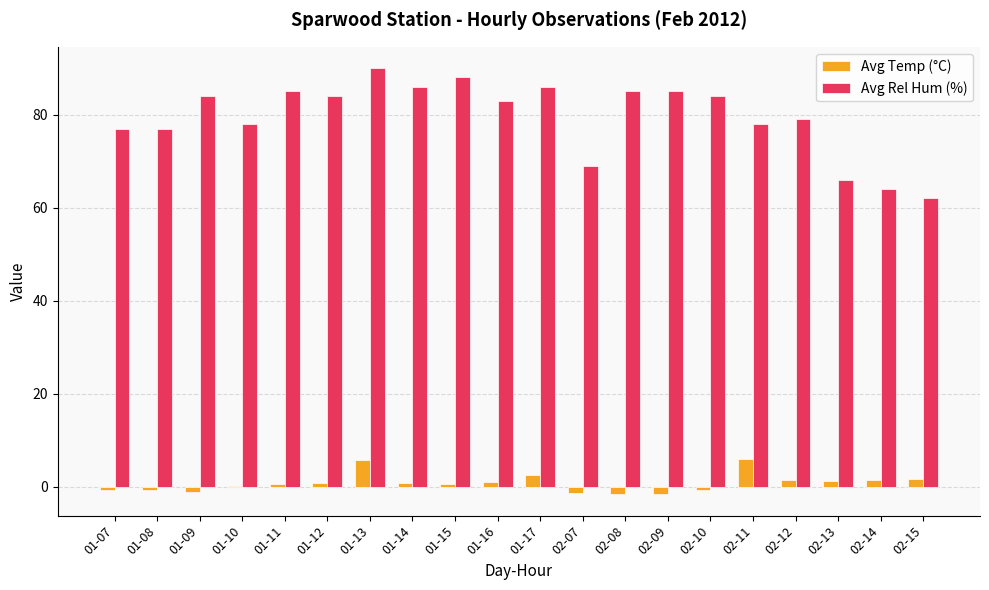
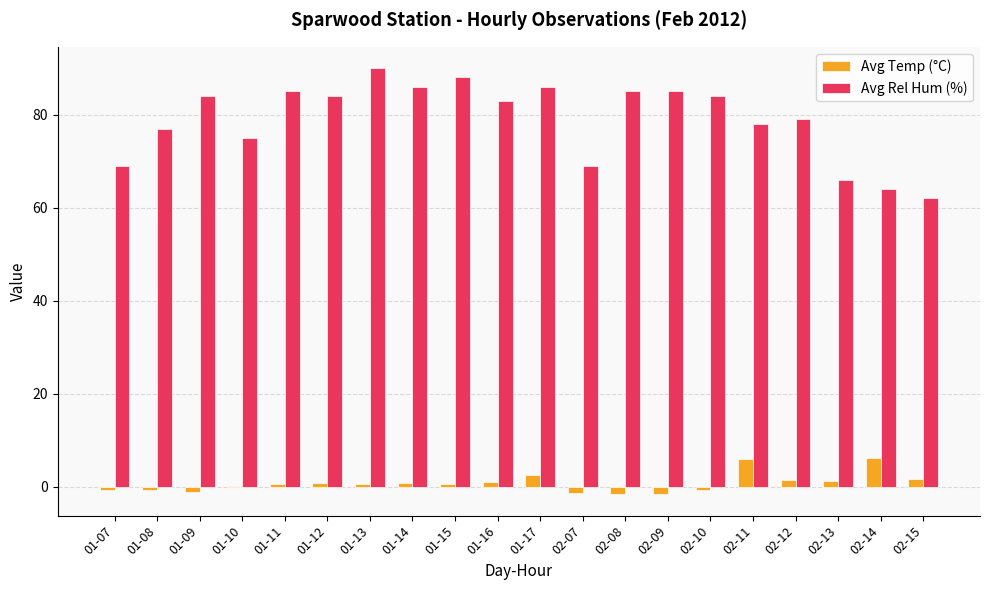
Avg Rel Hum (%), 01-07: 77 -> 69
Avg Rel Hum (%), 01-10: 78 -> 75
Avg Temp (°C), 01-13: 6 -> 1
Avg Temp (°C), 02-14: 1 -> 6
